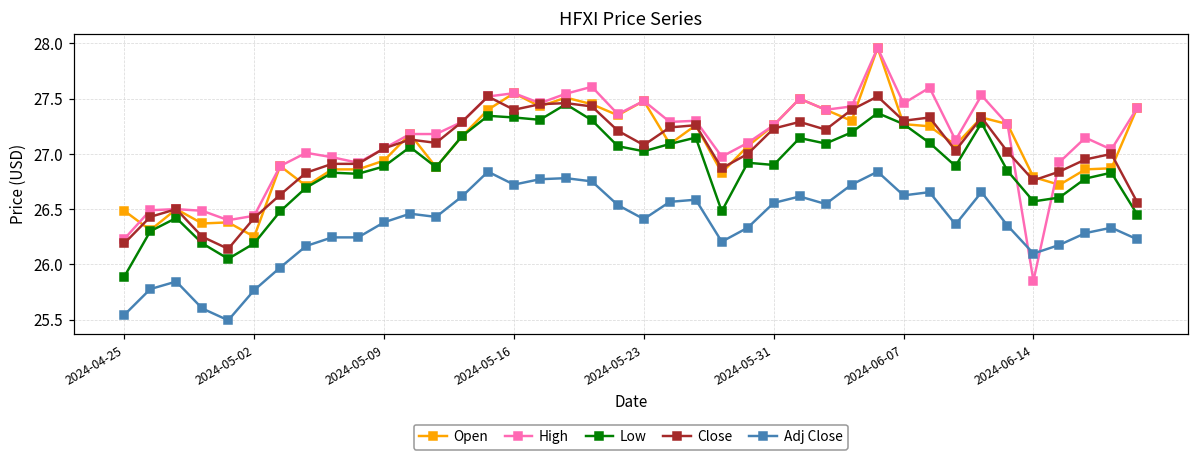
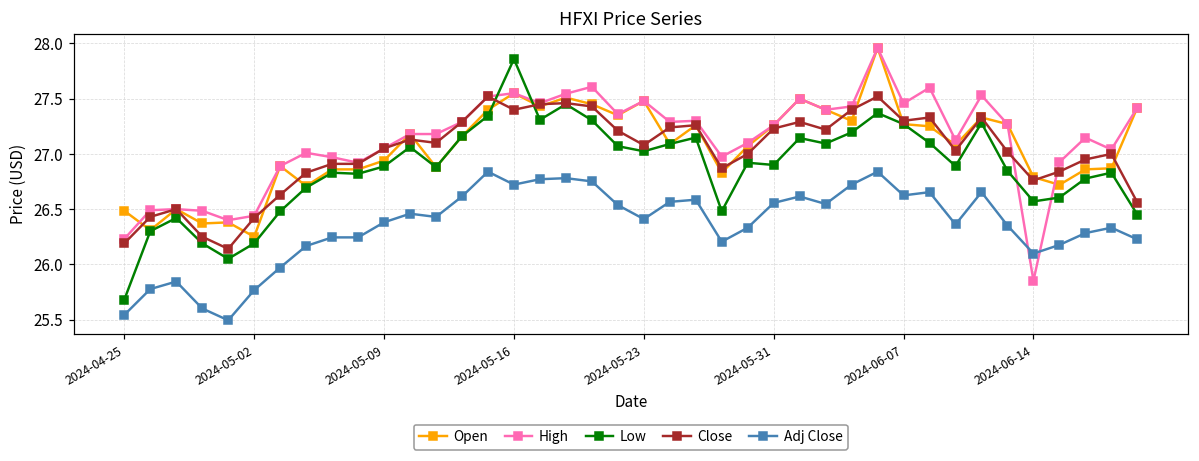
Low, 2024-04-25: 25.89 -> 25.68
Low, 2024-05-16: 27.33 -> 27.86
